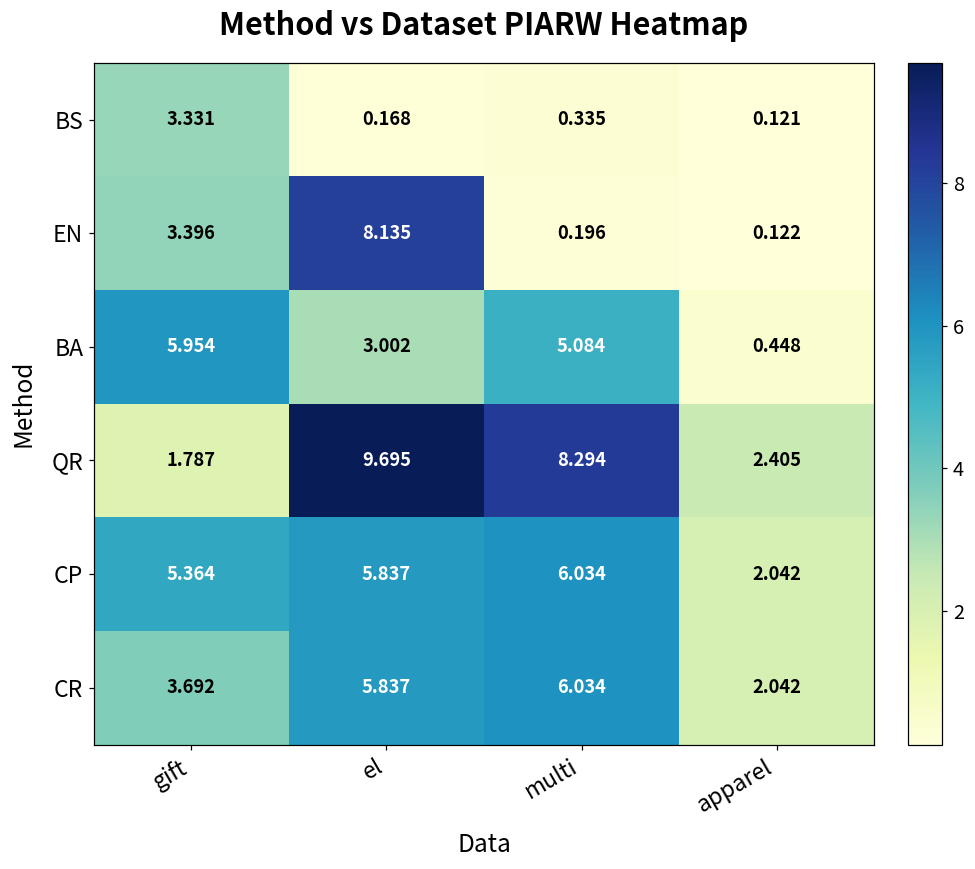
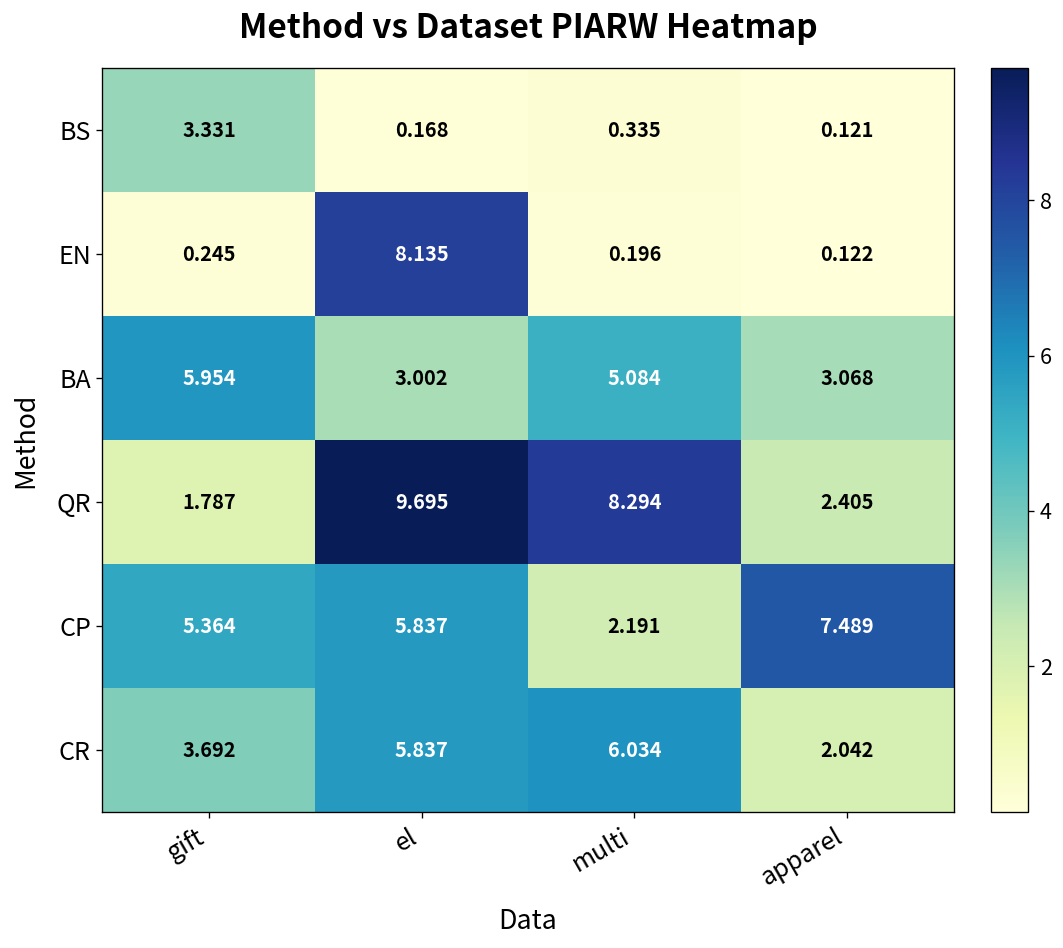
EN, gift: 3.396 -> 0.245
BA, apparel: 0.448 -> 3.068
CP, multi: 6.034 -> 2.191
CP, apparel: 2.042 -> 7.489
